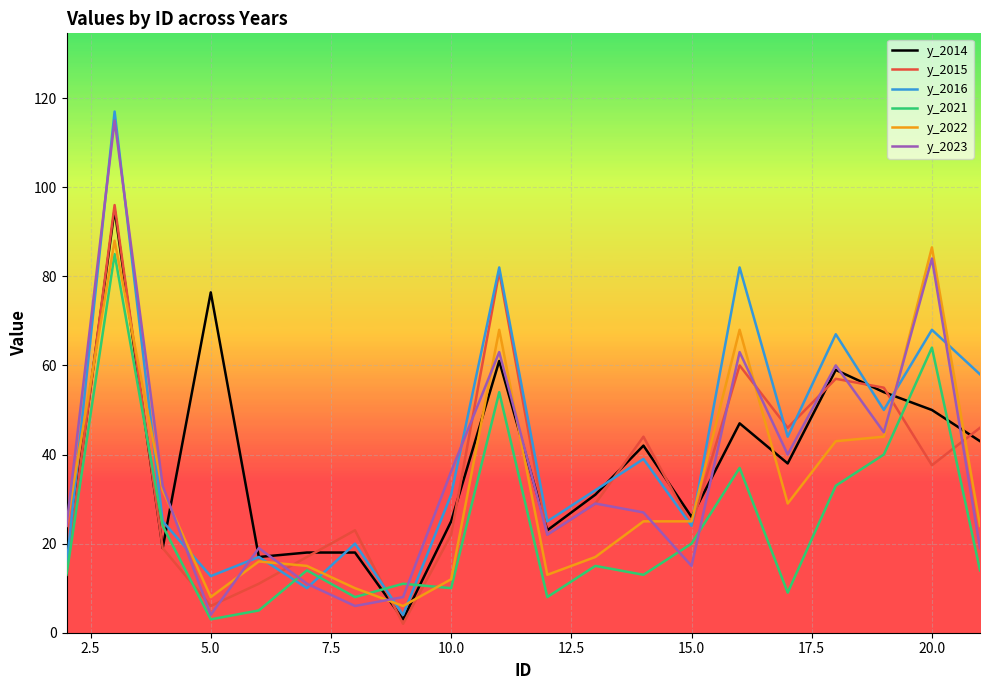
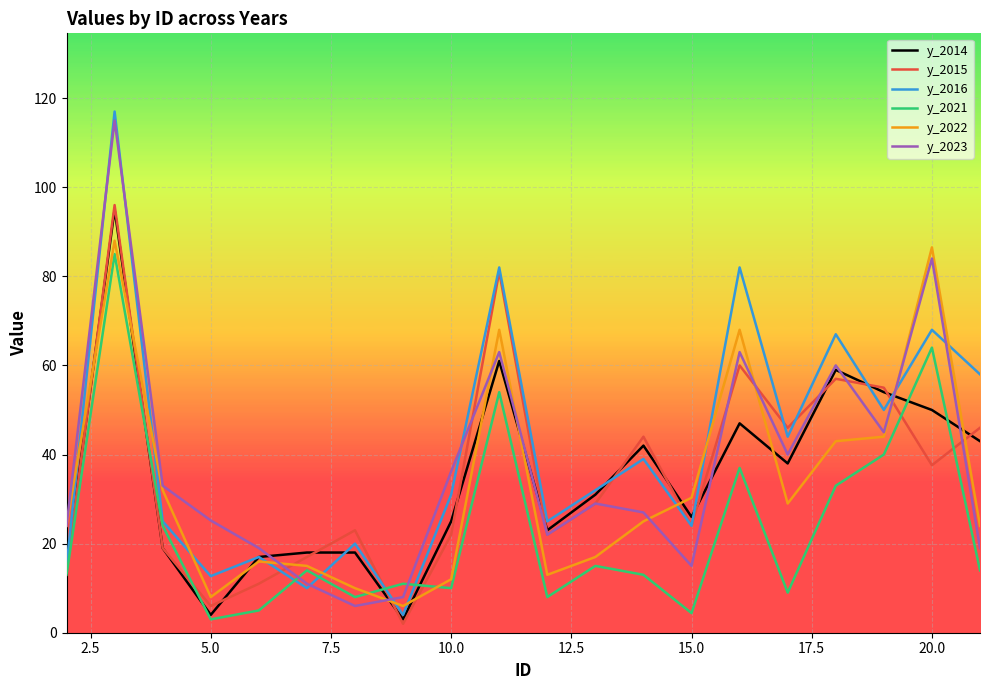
y_2014, 5.0: 76 -> 4
y_2023, 5.0: 4 -> 25
y_2021, 15.0: 20 -> 4
y_2022, 15.0: 25 -> 30
